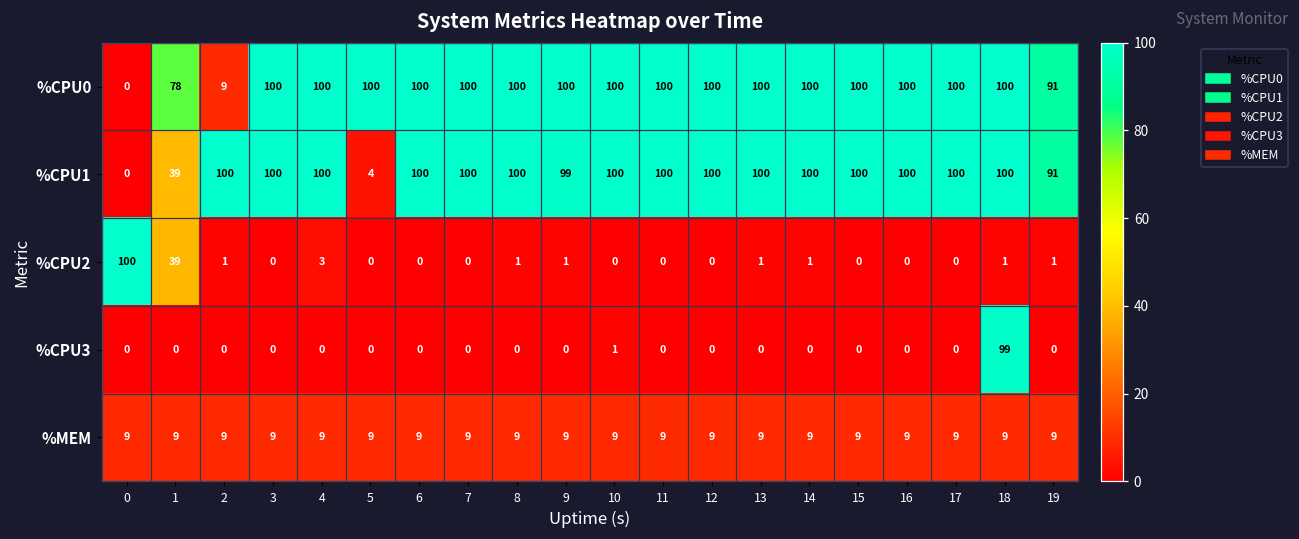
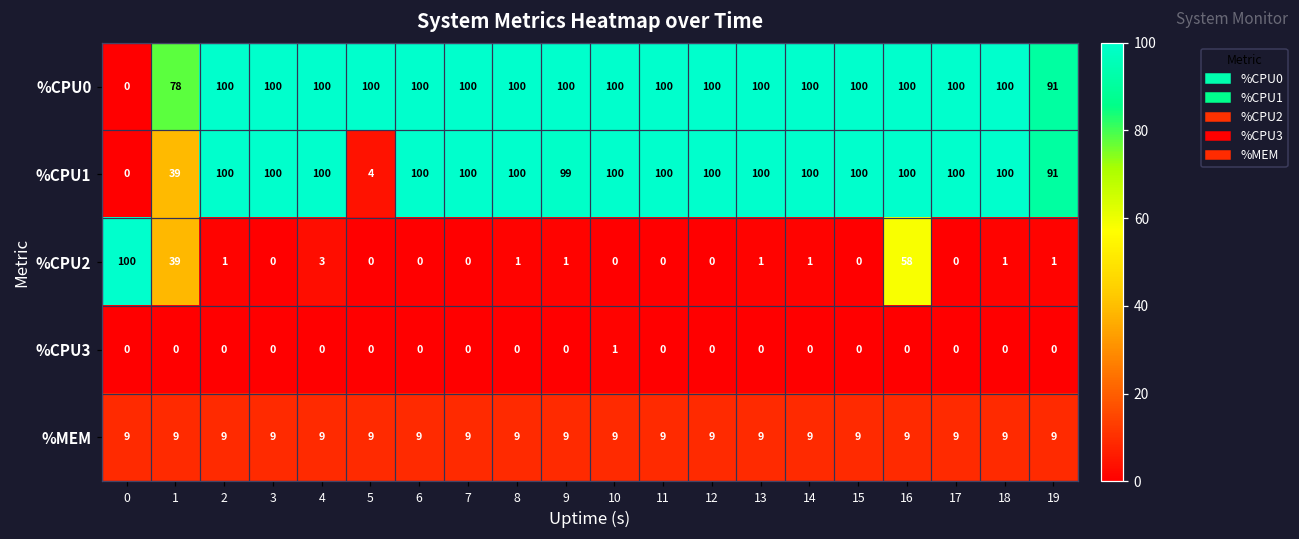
%CPU0, 2: 9 -> 100
%CPU2, 16: 0 -> 58
%CPU3, 18: 99 -> 0
